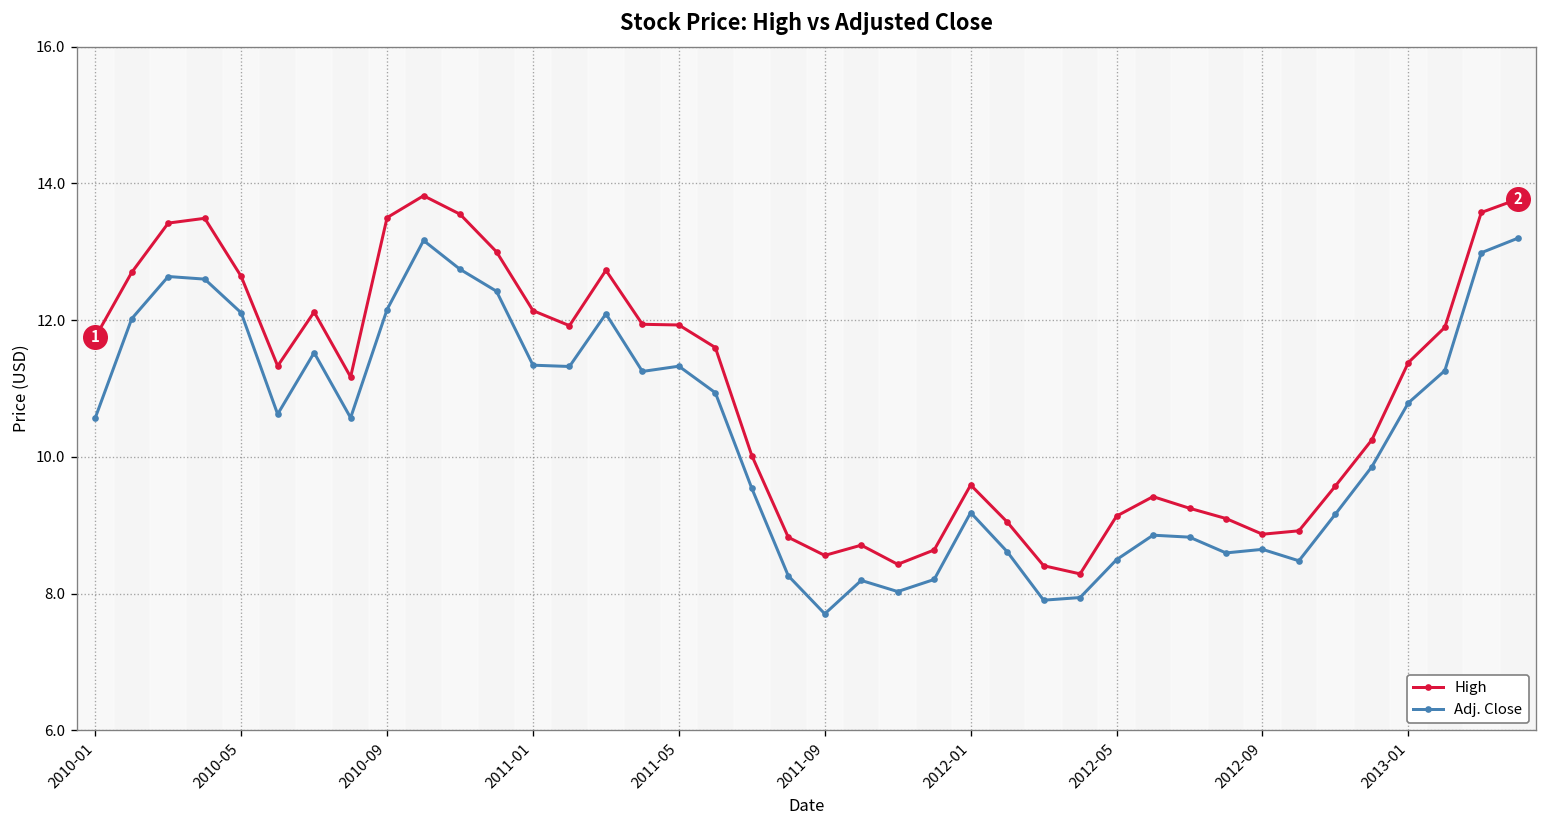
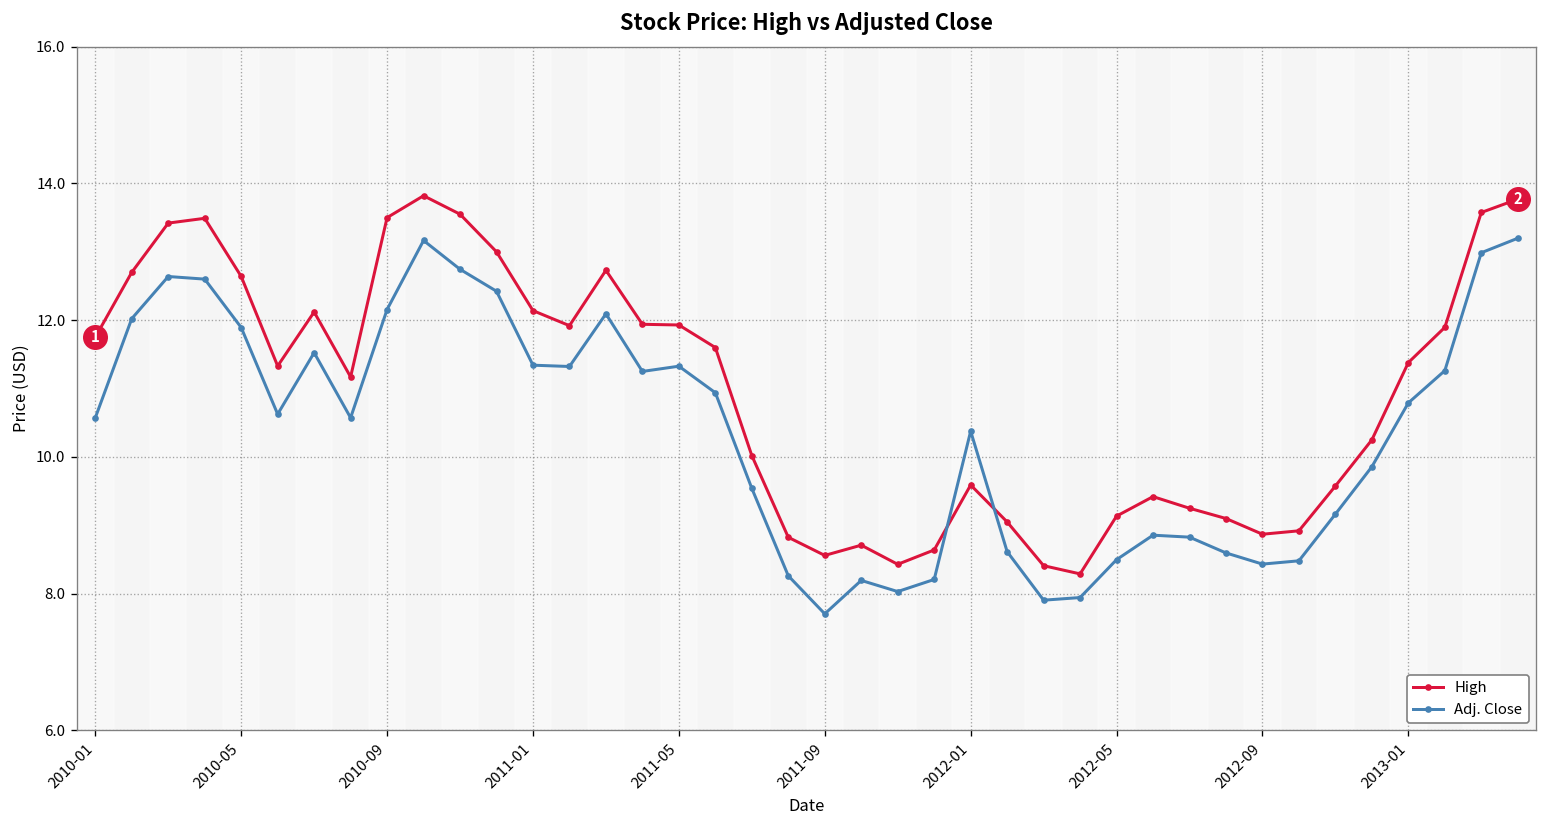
Adj. Close, 2010-05: 12.1 -> 11.9
Adj. Close, 2012-01: 9.2 -> 10.4
Adj. Close, 2012-09: 8.6 -> 8.4
